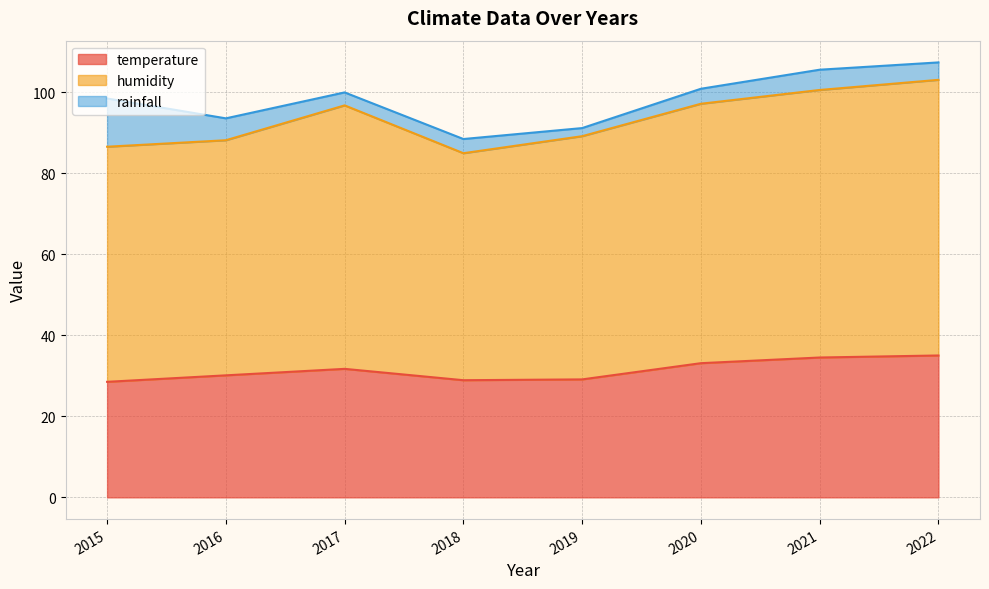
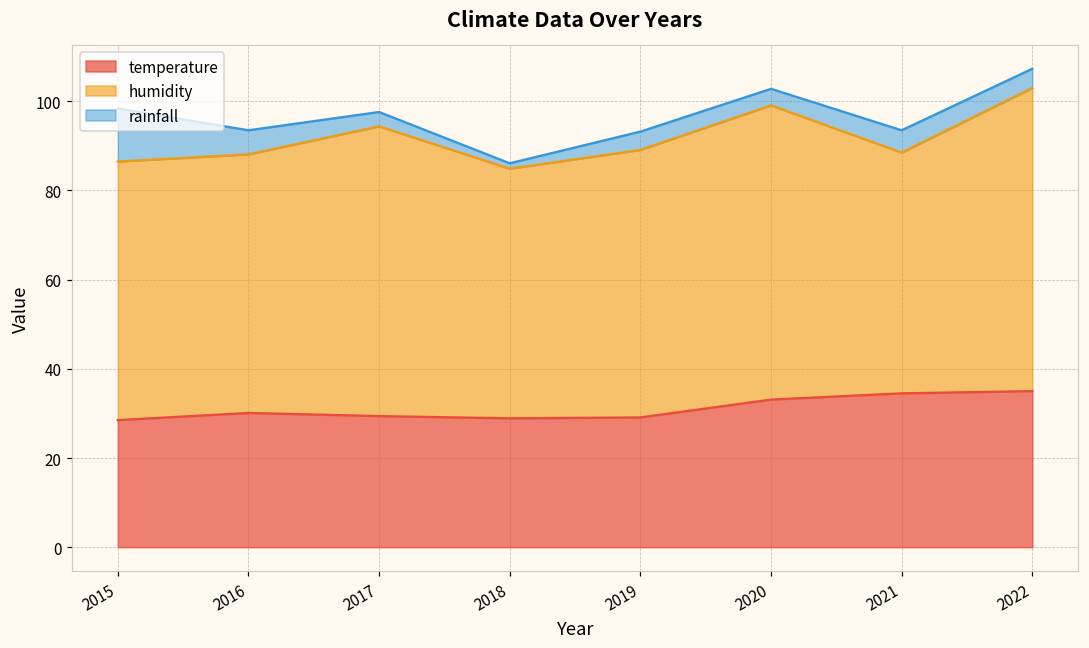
temperature, 2017: 32 -> 29
rainfall, 2018: 4 -> 1
rainfall, 2019: 2 -> 4
humidity, 2020: 64 -> 66
humidity, 2021: 66 -> 54
